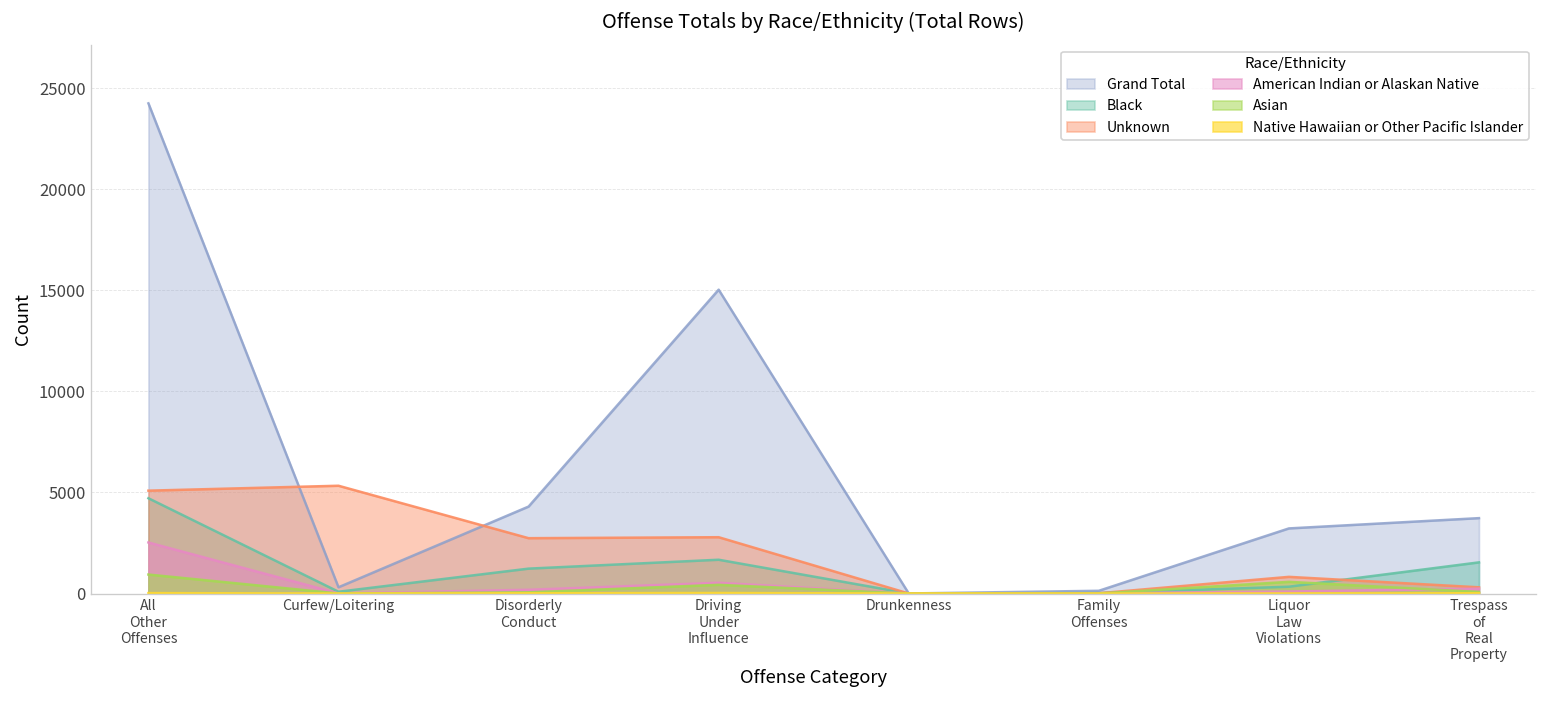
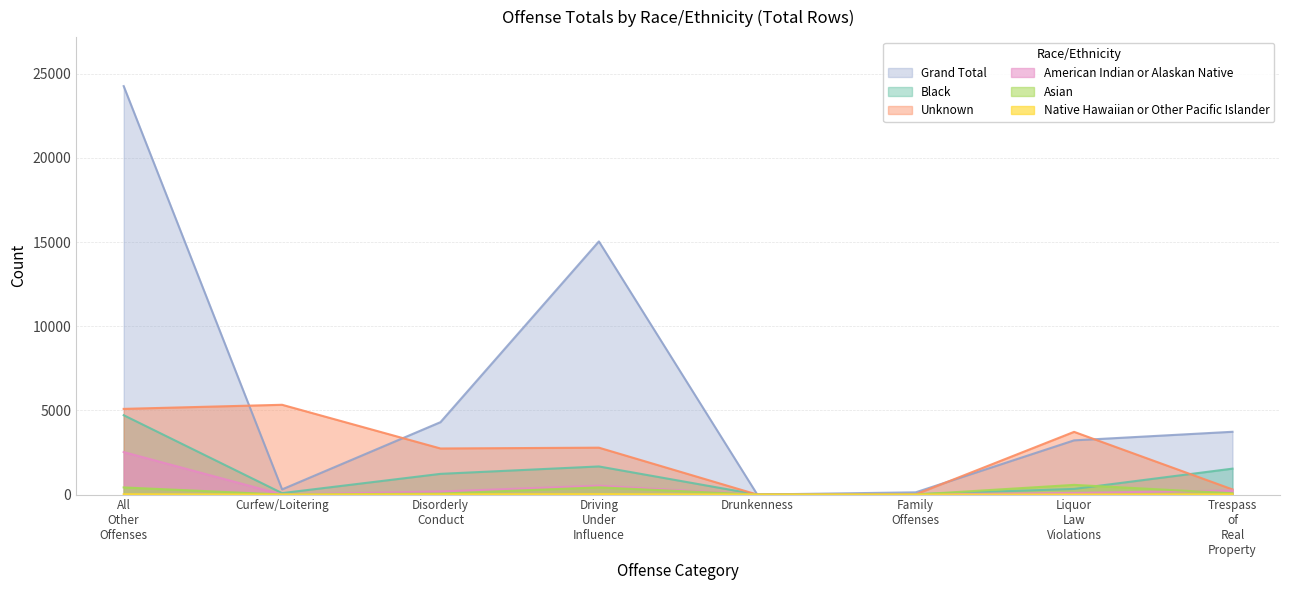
Asian, All Other Offenses: 900 -> 400
Unknown, Liquor Law Violations: 800 -> 3700
